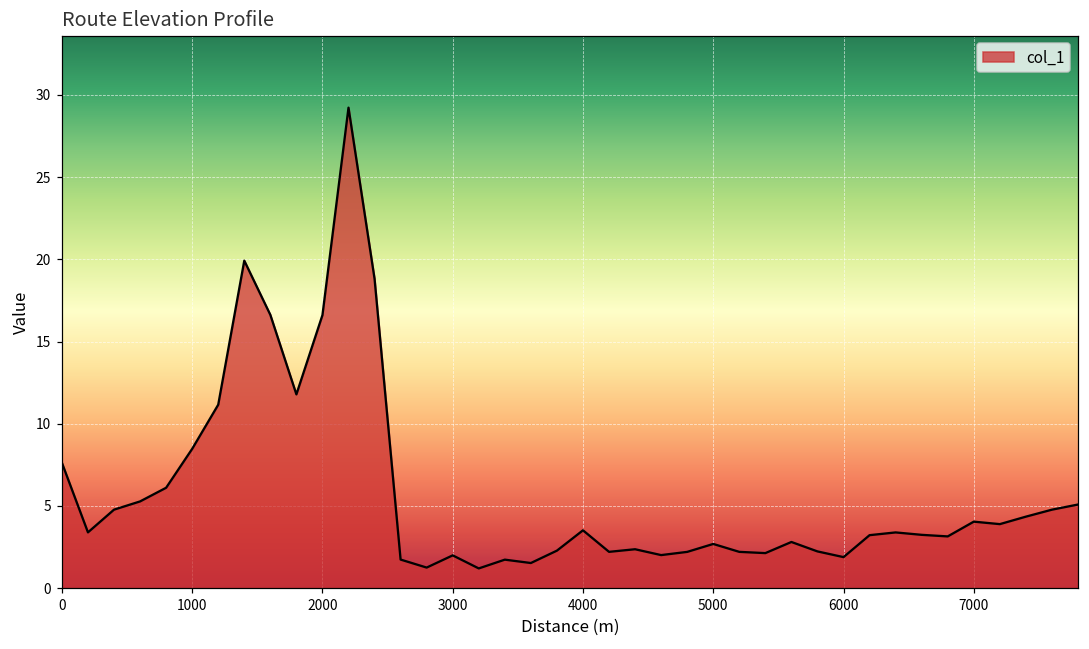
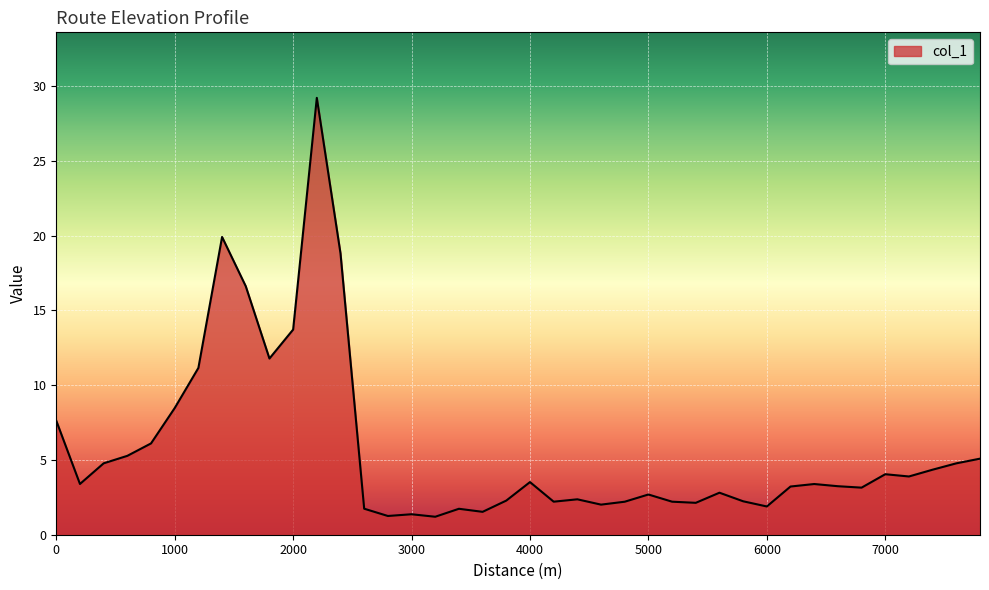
2000: 16.6 -> 13.7
3000: 2.0 -> 1.4
